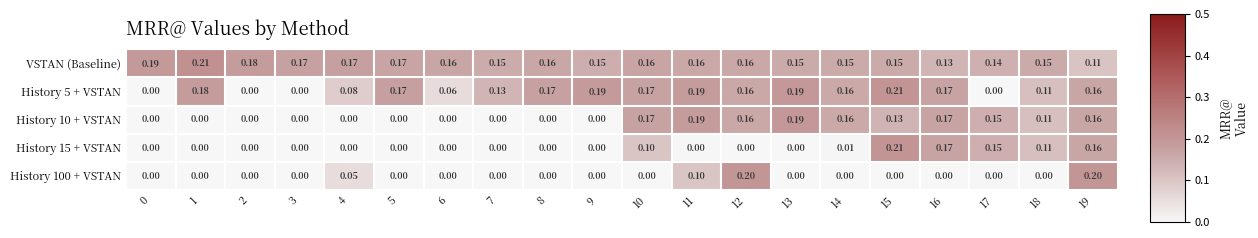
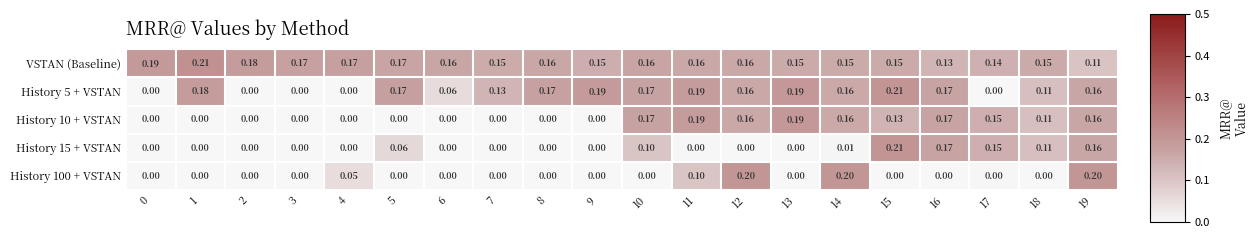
History 5 + VSTAN, 4: 0.08 -> 0.00
History 15 + VSTAN, 5: 0.00 -> 0.06
History 100 + VSTAN, 14: 0.00 -> 0.20
